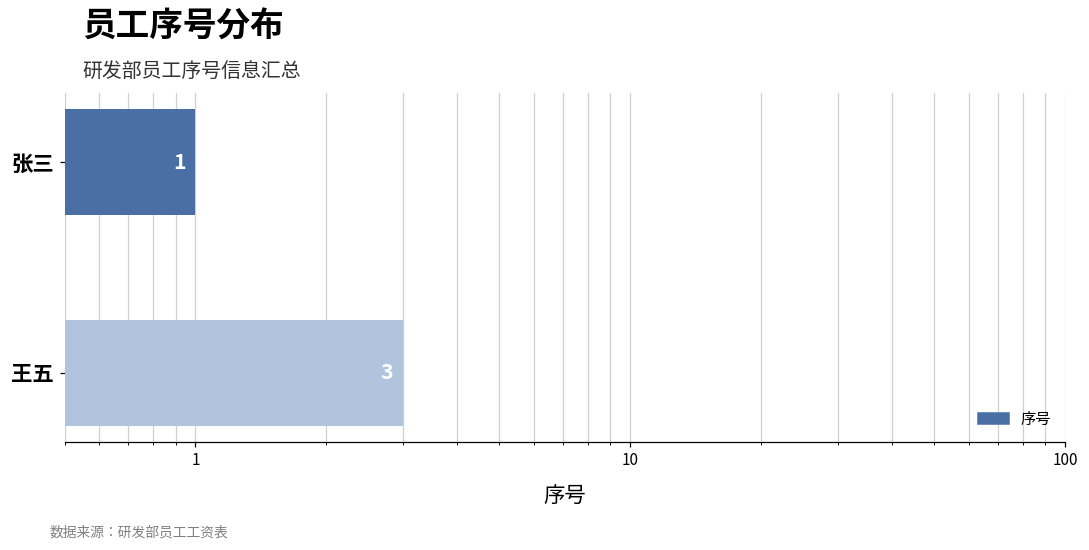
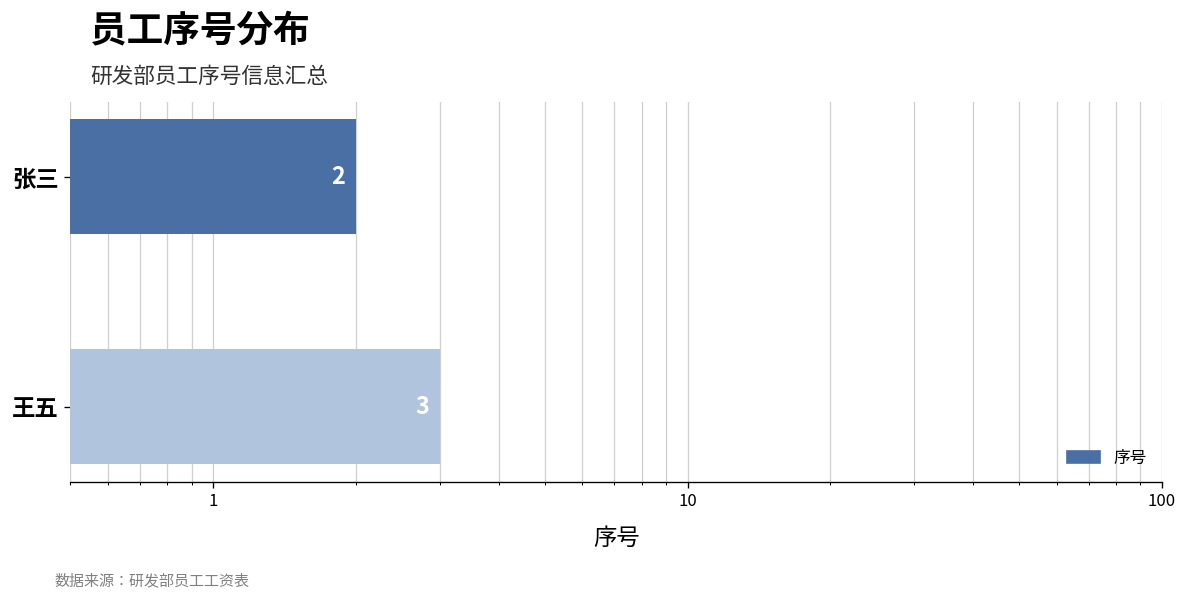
张三: 1 -> 2
